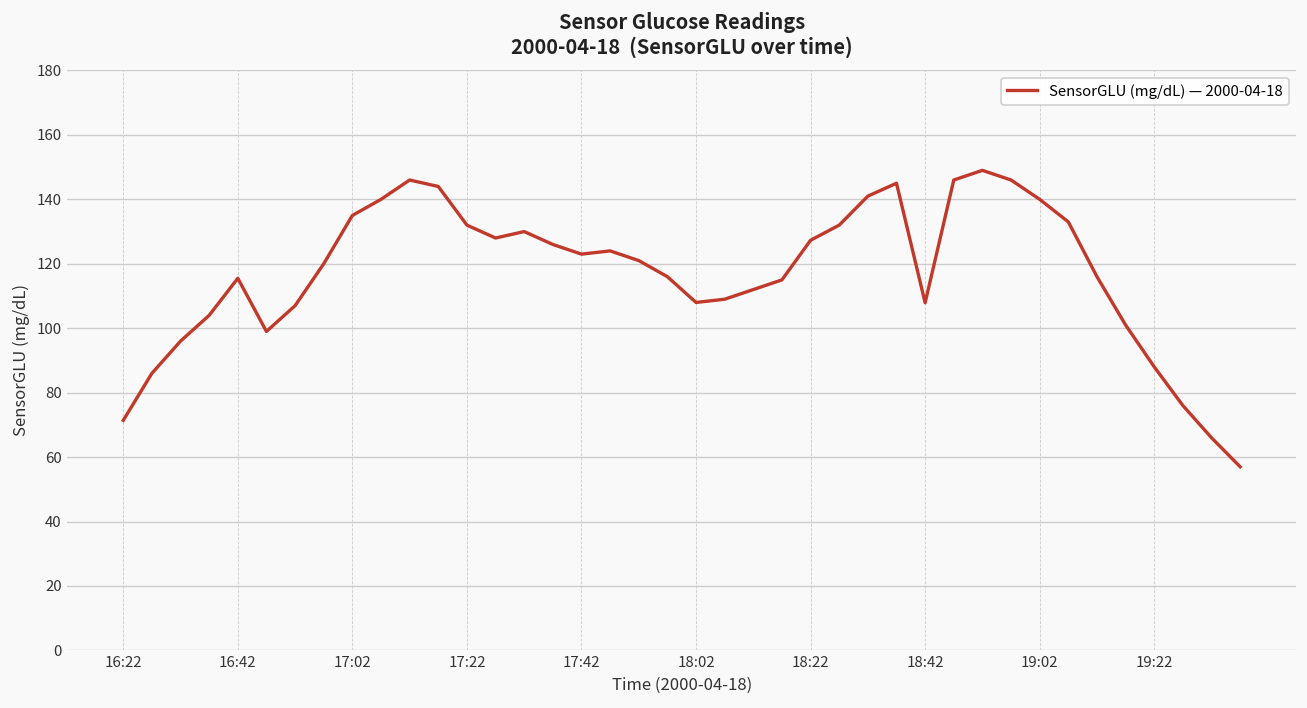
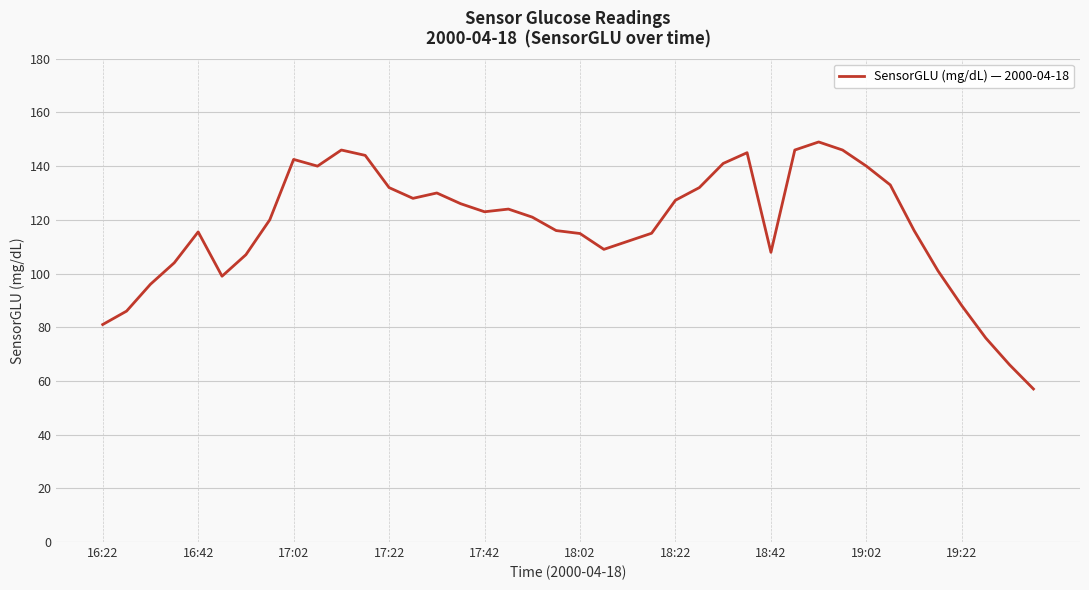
16:22: 71 -> 81
17:02: 135 -> 143
18:02: 108 -> 115
